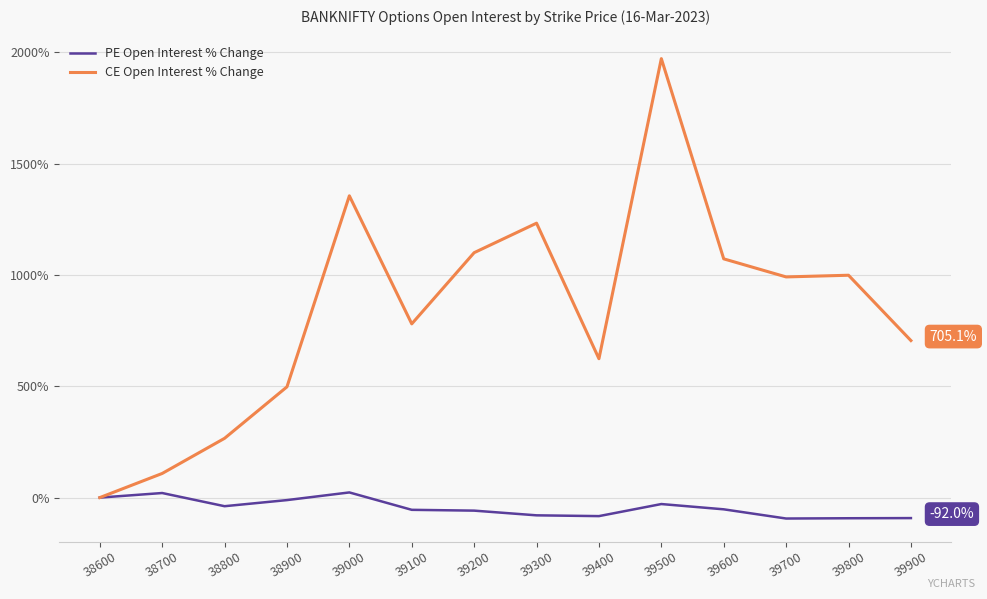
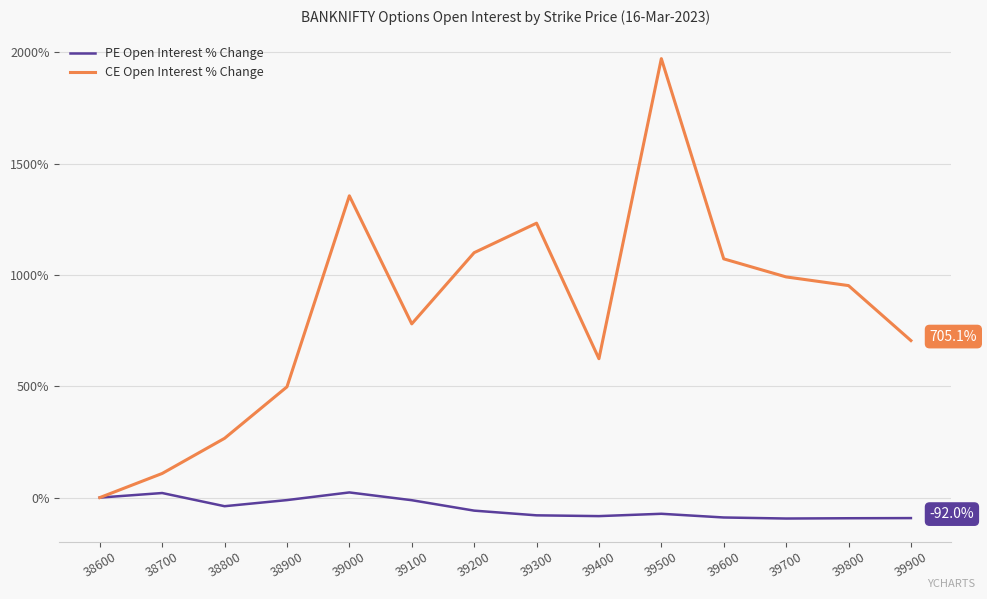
PE Open Interest % Change, 39100: -50% -> -10%
PE Open Interest % Change, 39500: -30% -> -70%
PE Open Interest % Change, 39600: -50% -> -90%
CE Open Interest % Change, 39800: 1000% -> 950%
